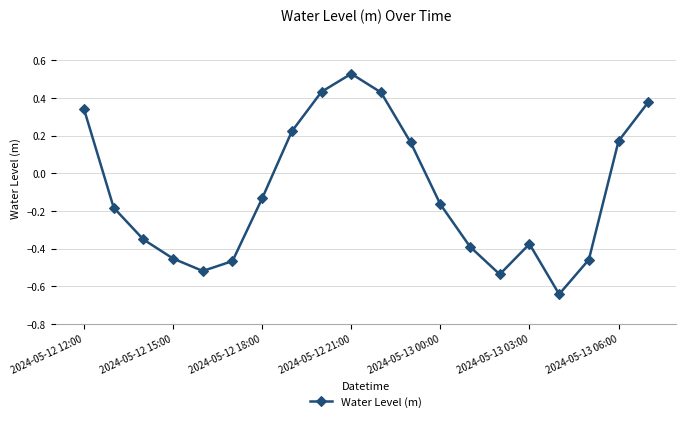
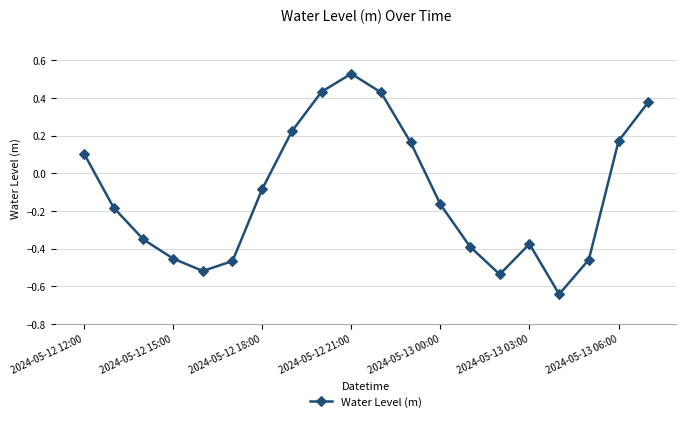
2024-05-12 12:00: 0.34 -> 0.11
2024-05-12 18:00: -0.13 -> -0.08
